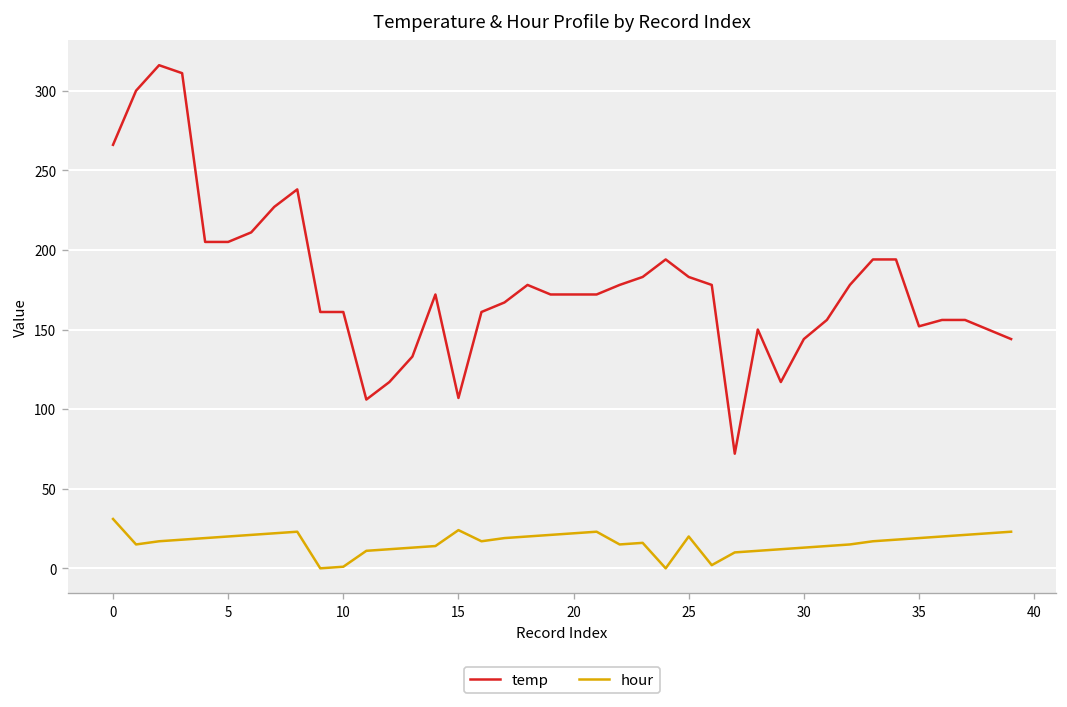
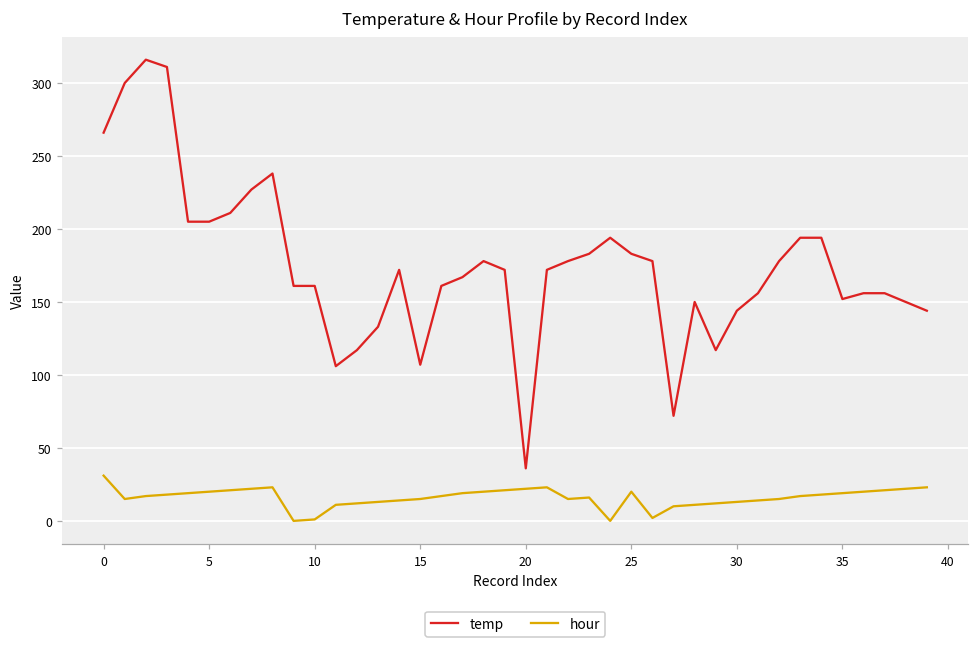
hour, 15: 24 -> 15
temp, 20: 172 -> 36
